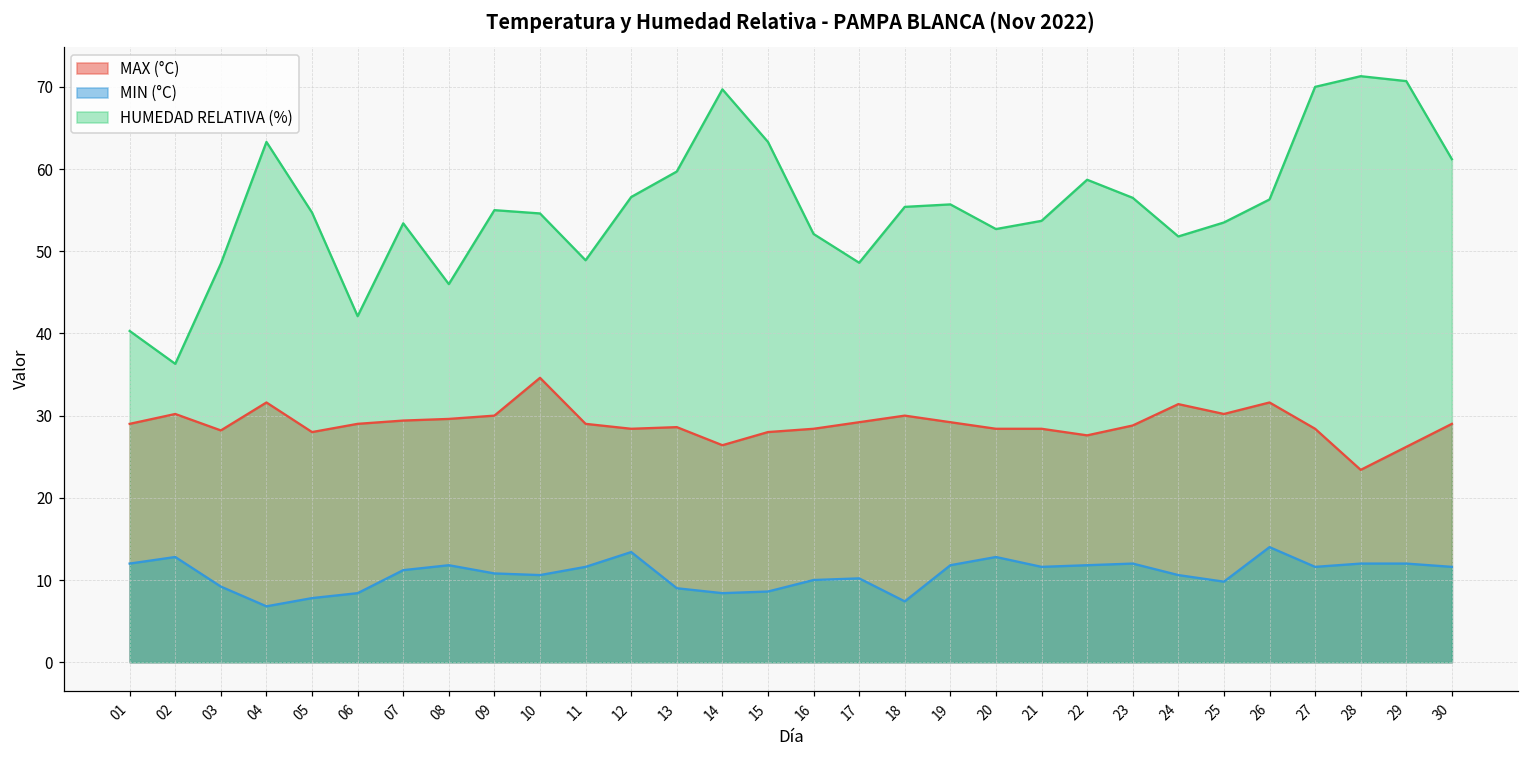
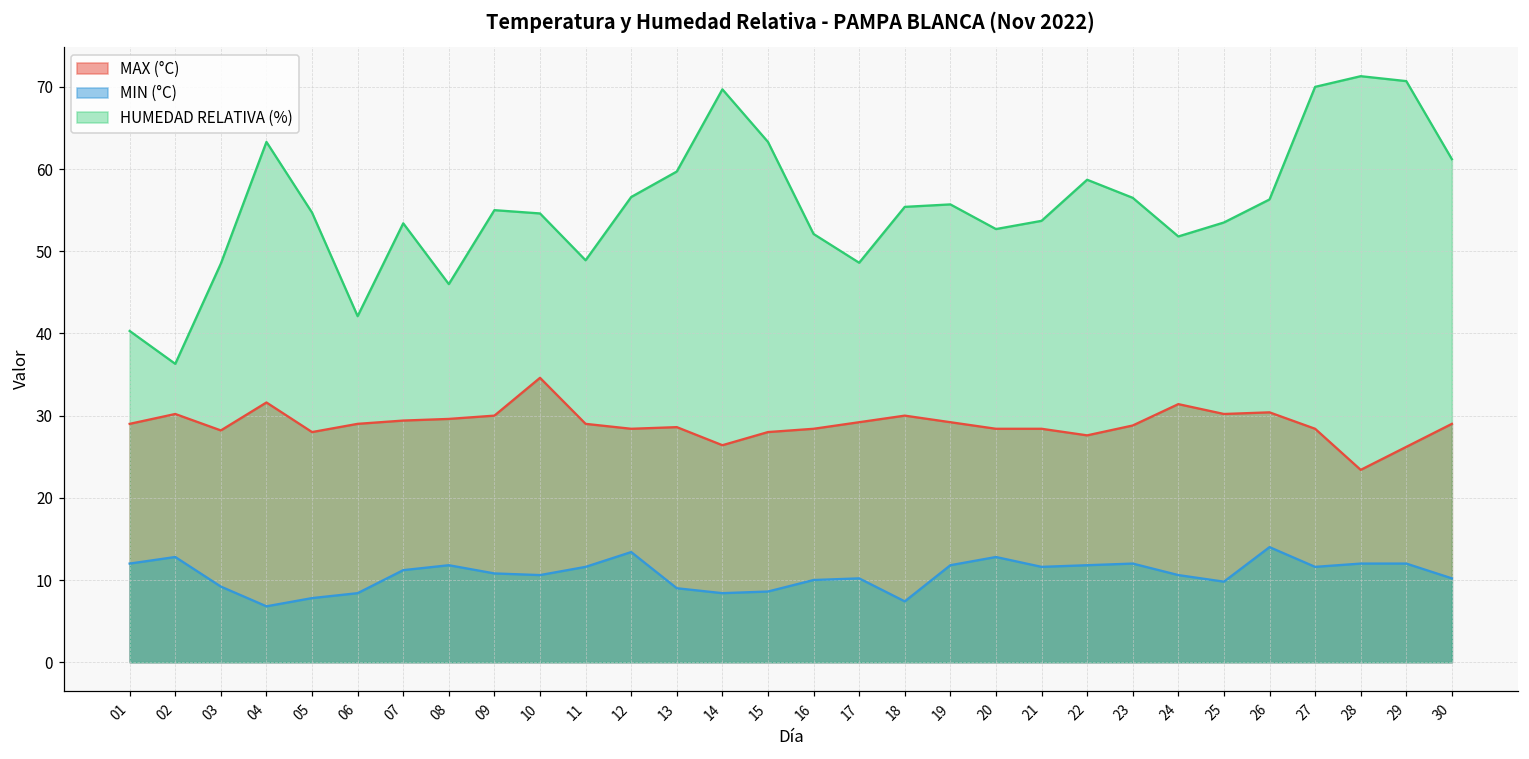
MAX (°C), 26: 32 -> 30
MIN (°C), 30: 12 -> 10
